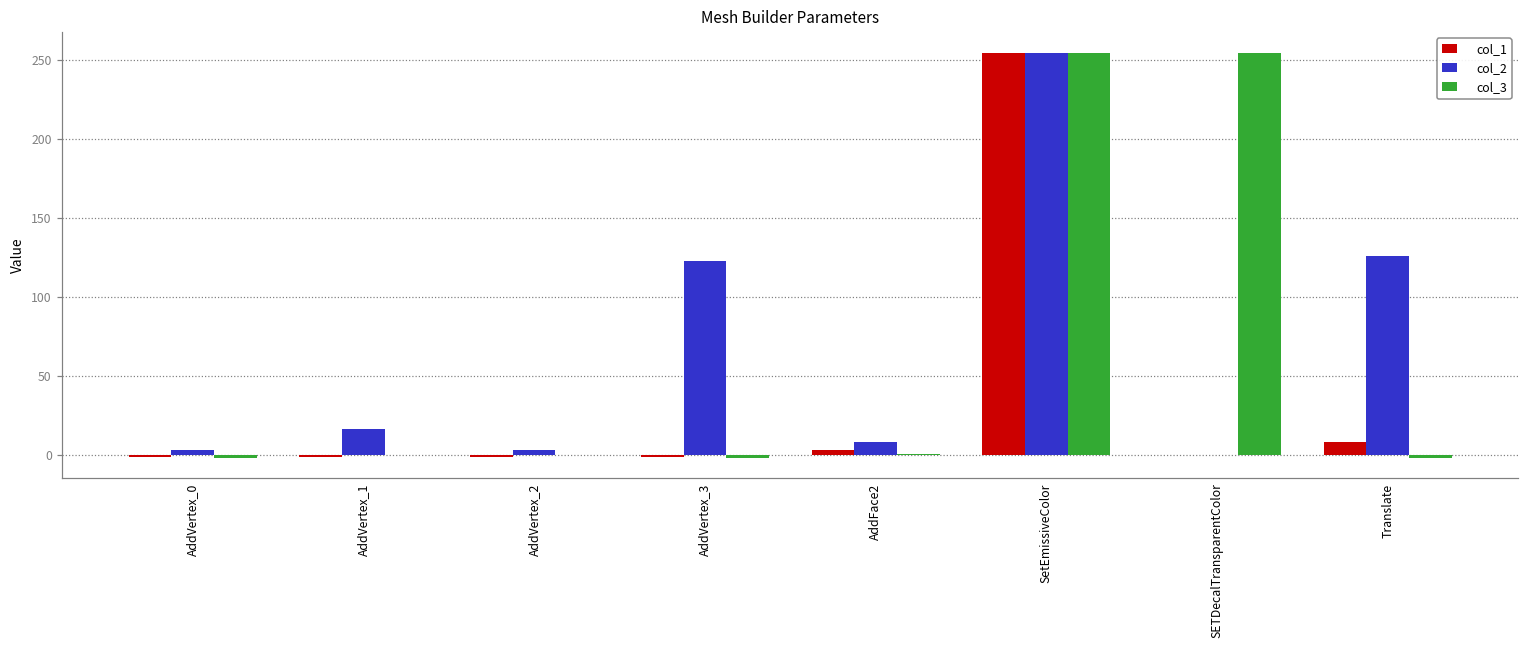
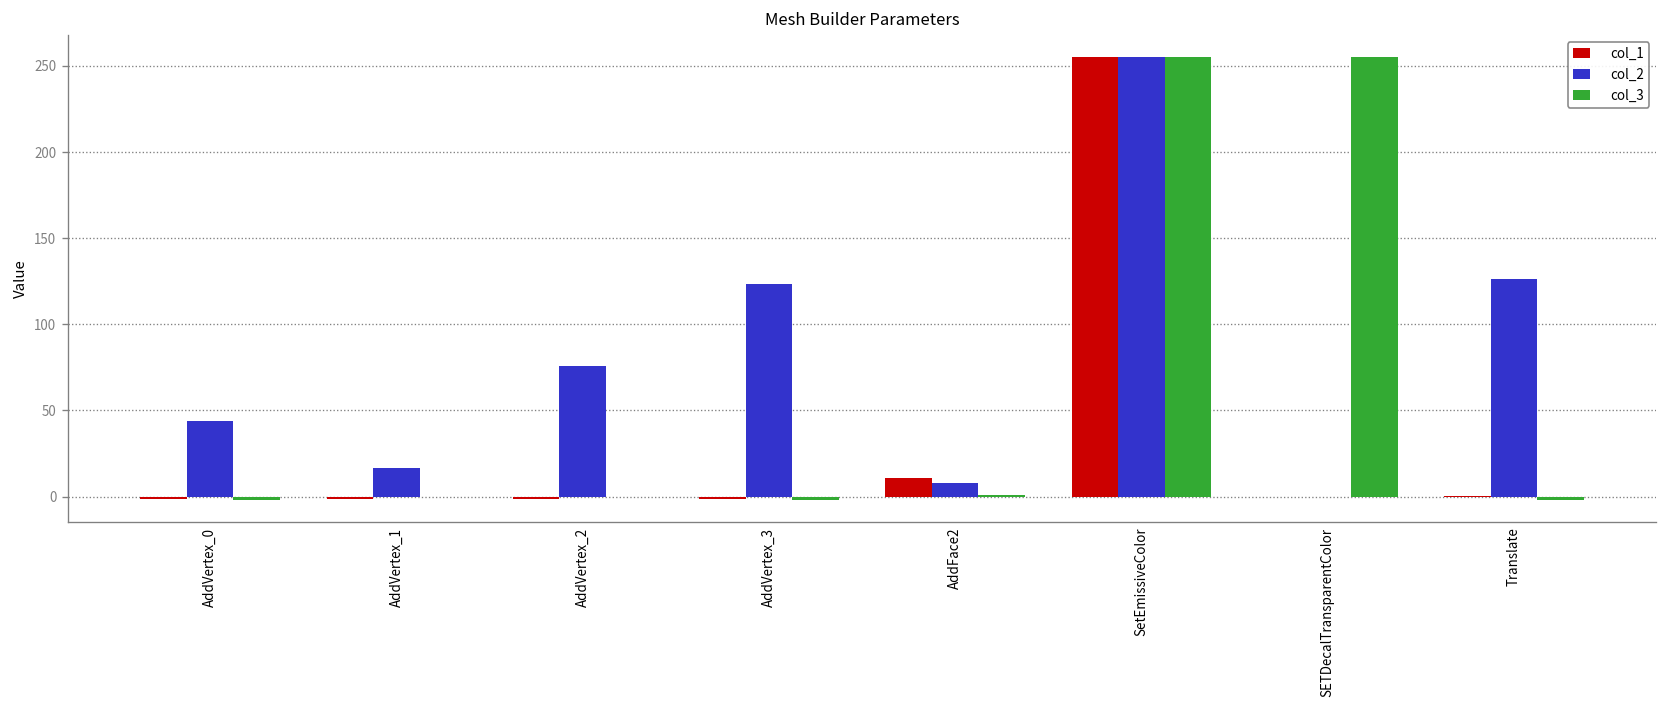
col_2, AddVertex_0: 3 -> 44
col_2, AddVertex_2: 4 -> 76
col_1, AddFace2: 3 -> 11
col_1, Translate: 8 -> 0
